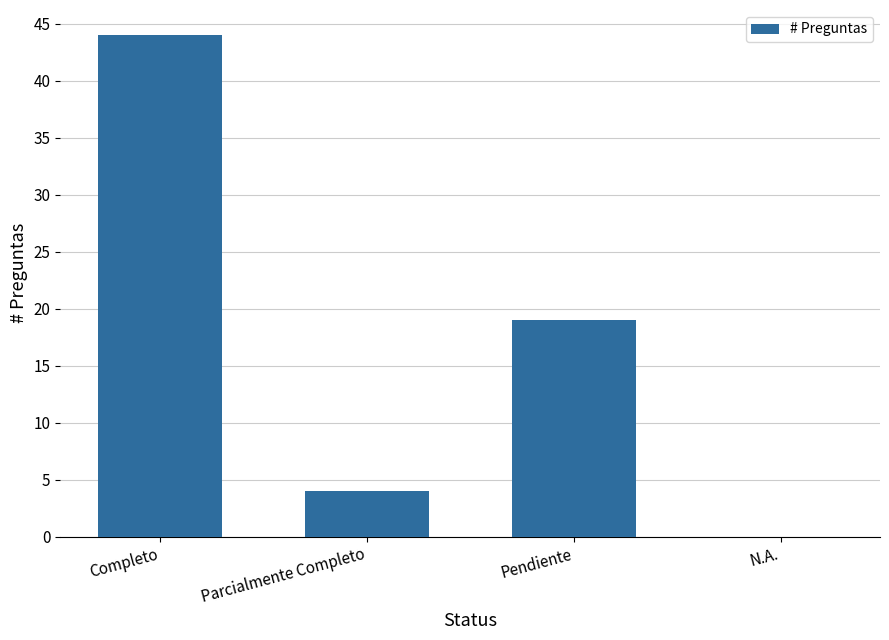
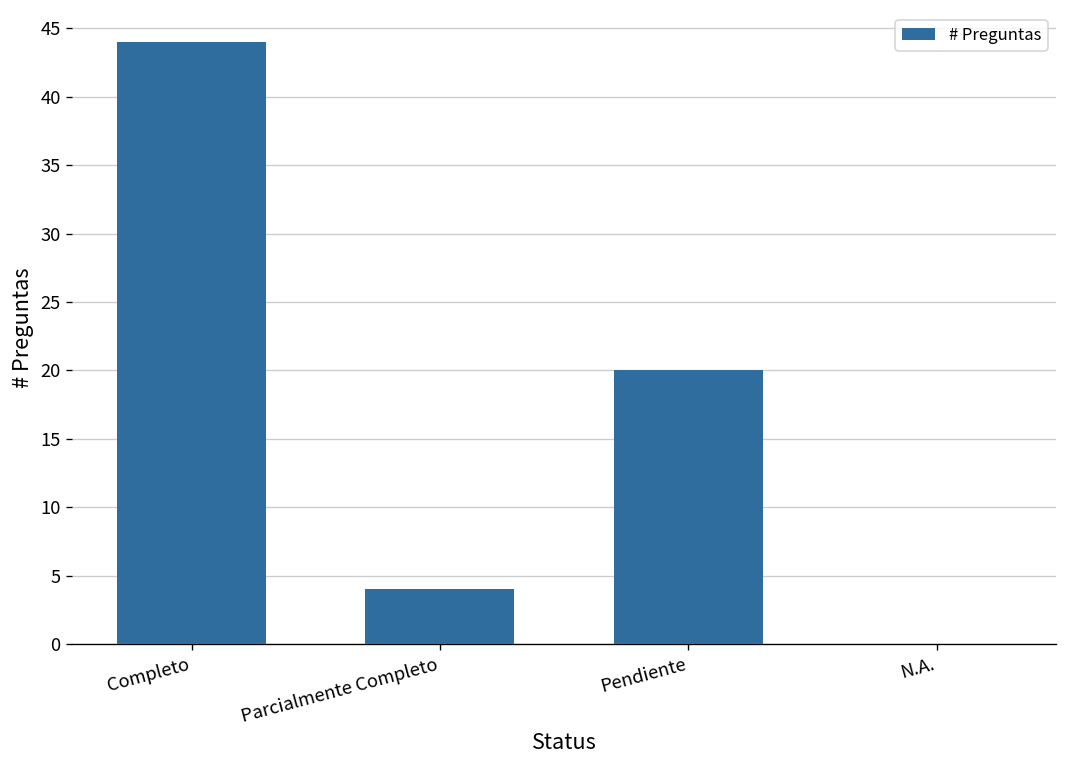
Pendiente: 19 -> 20
